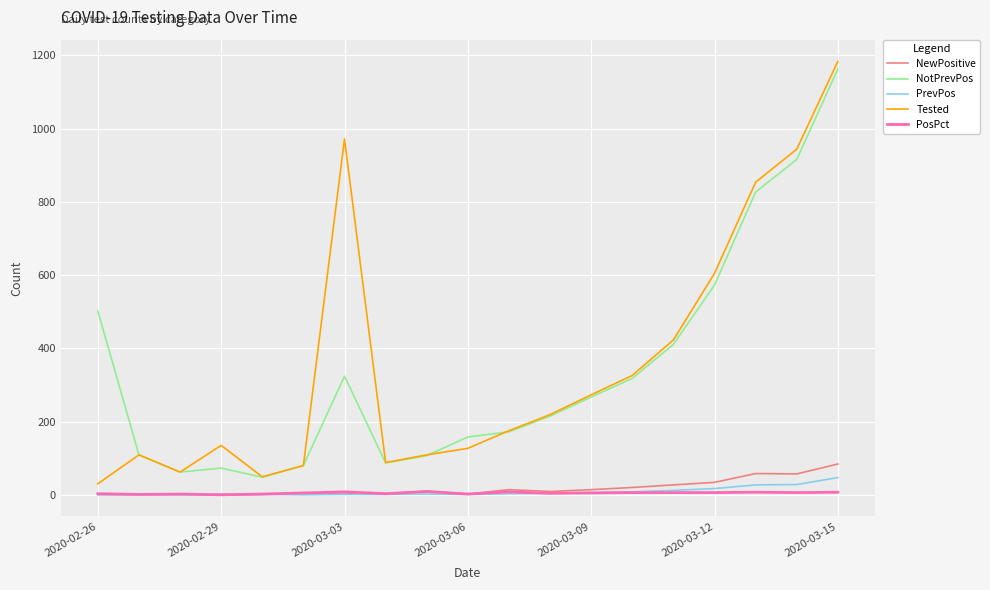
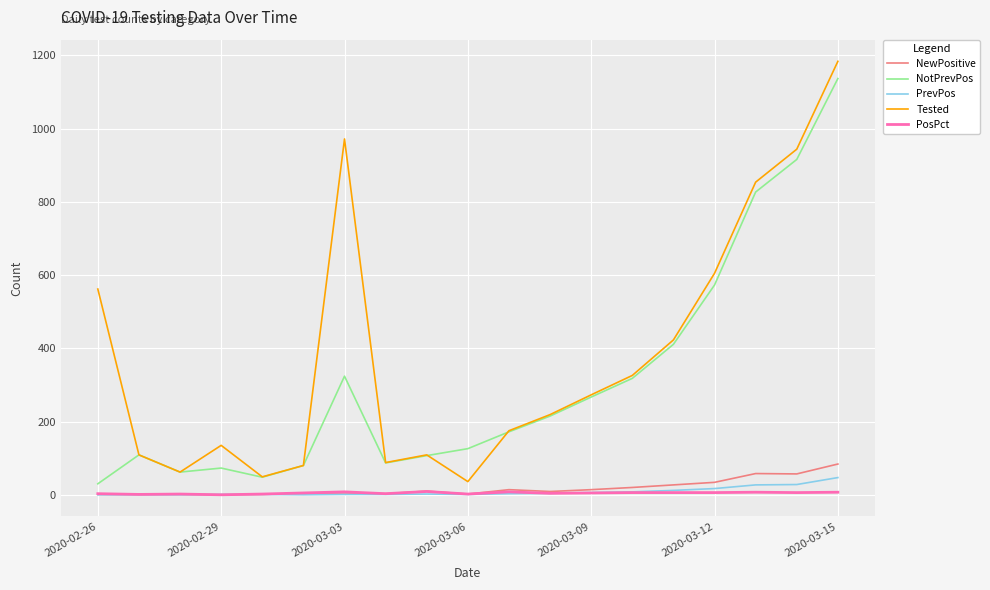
NotPrevPos, 2020-02-26: 500 -> 30
Tested, 2020-02-26: 30 -> 560
NotPrevPos, 2020-03-06: 160 -> 130
Tested, 2020-03-06: 130 -> 40
NotPrevPos, 2020-03-15: 1160 -> 1140
